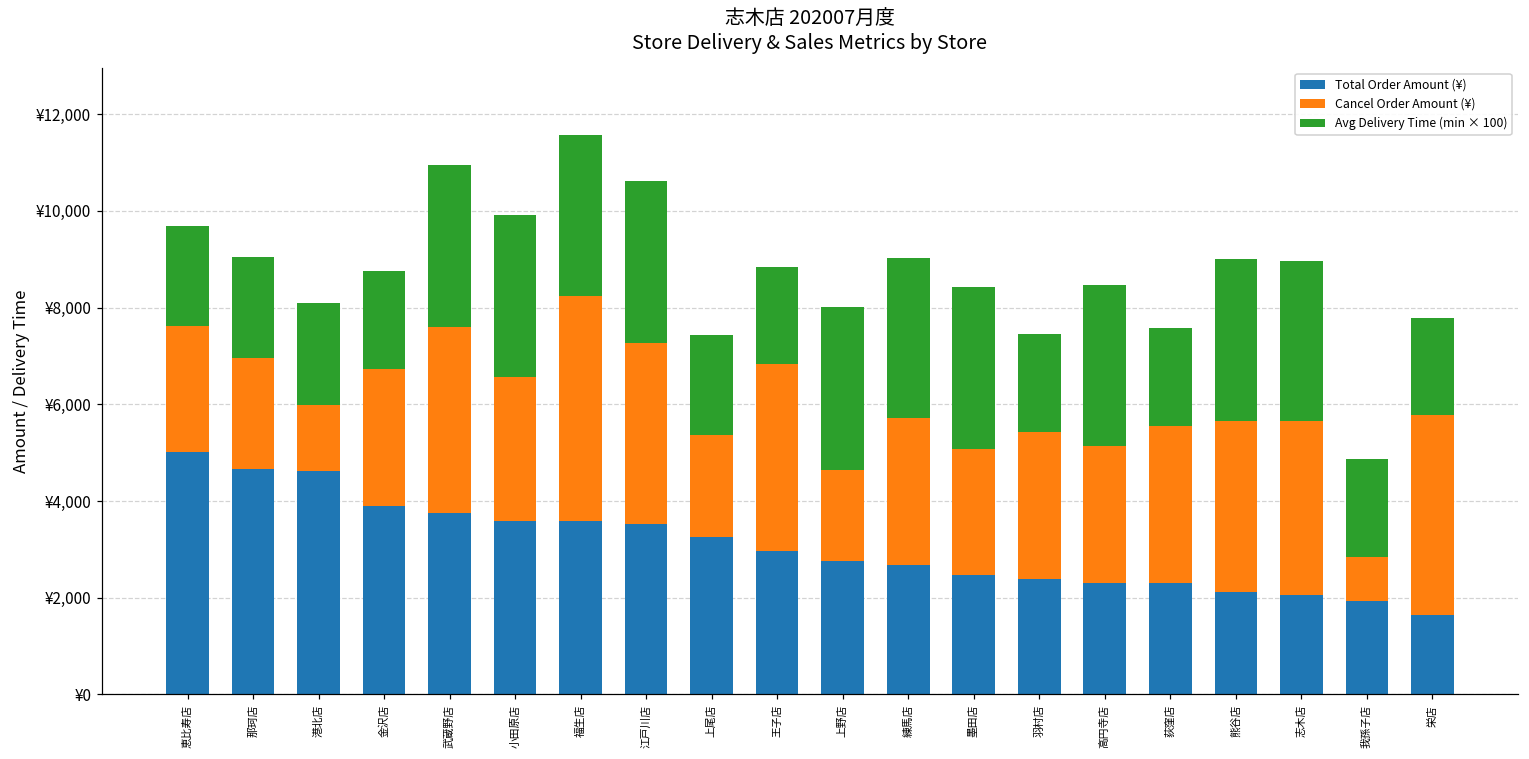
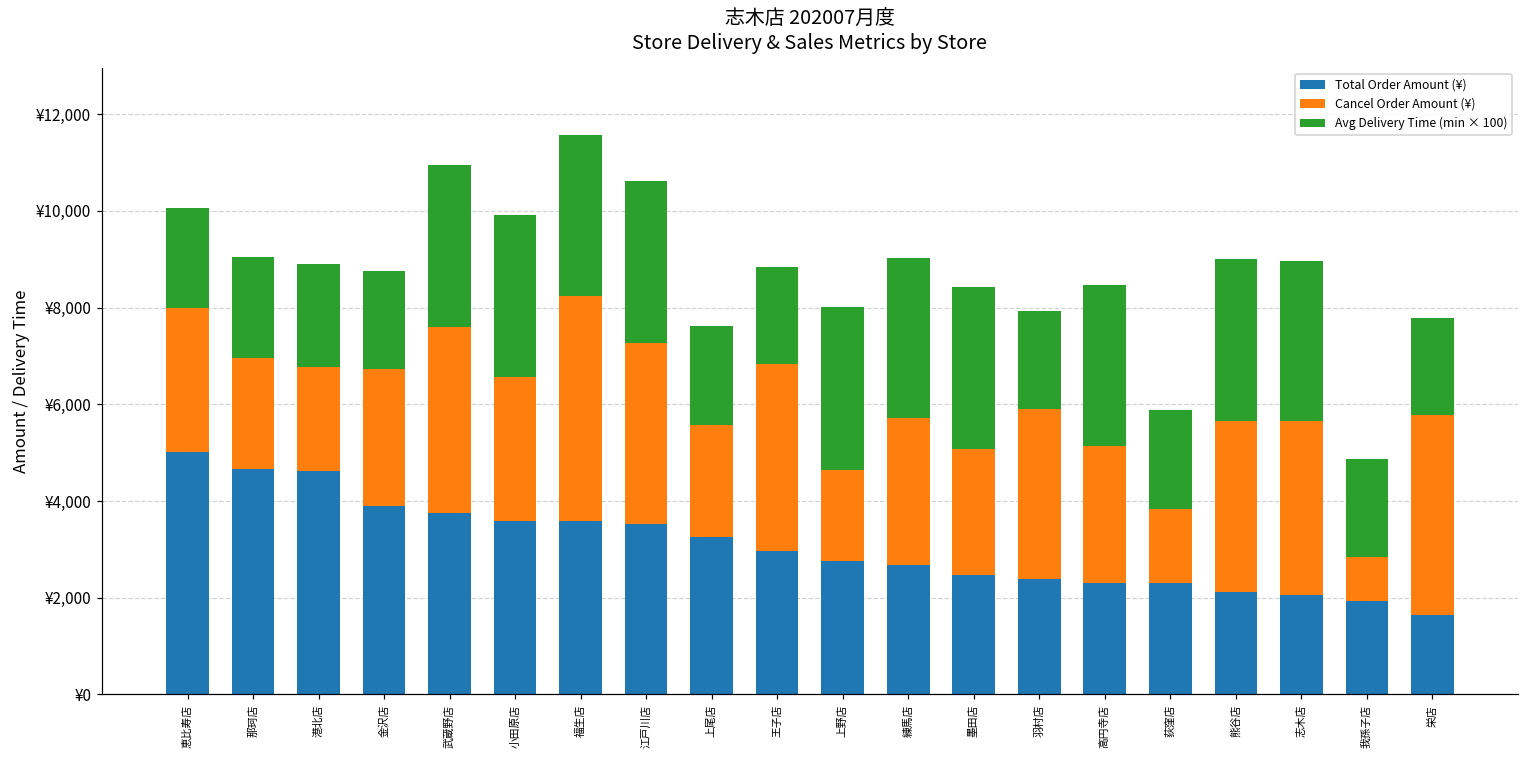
Cancel Order Amount (¥), 恵比寿店: ¥2,600 -> ¥3,000
Cancel Order Amount (¥), 港北店: ¥1,400 -> ¥2,200
Cancel Order Amount (¥), 上尾店: ¥2,100 -> ¥2,300
Cancel Order Amount (¥), 羽村店: ¥3,000 -> ¥3,500
Cancel Order Amount (¥), 荻窪店: ¥3,200 -> ¥1,500
